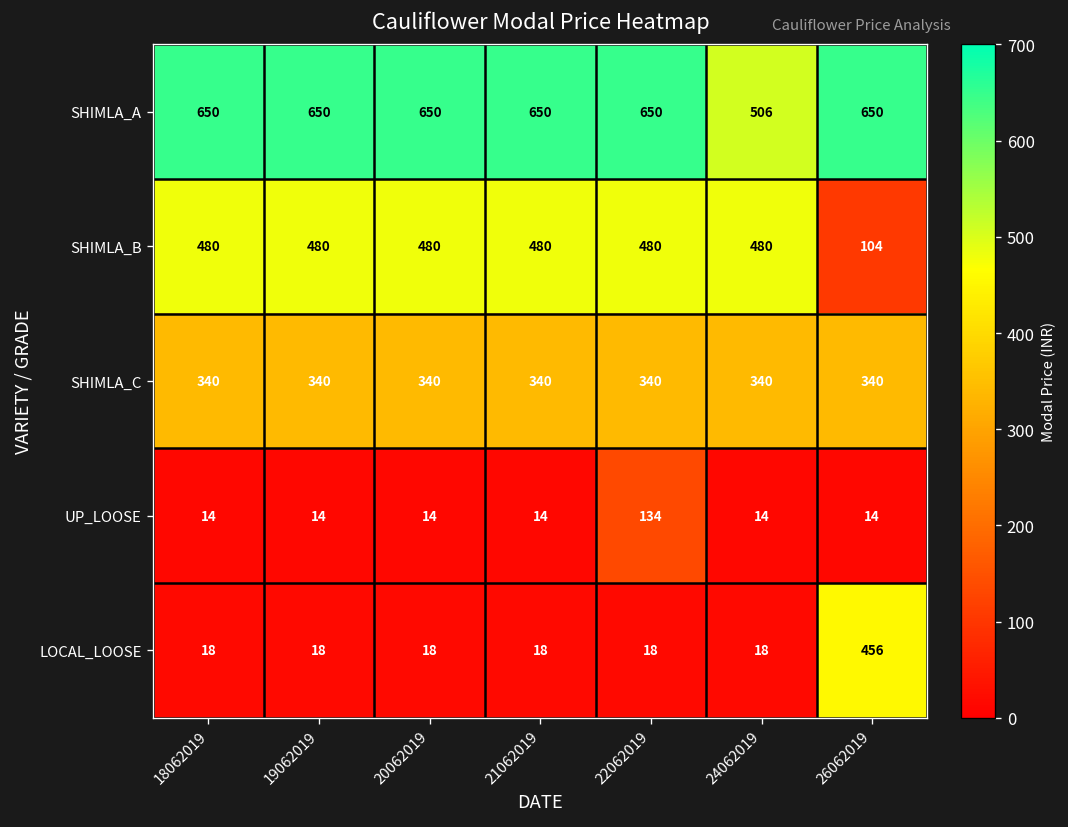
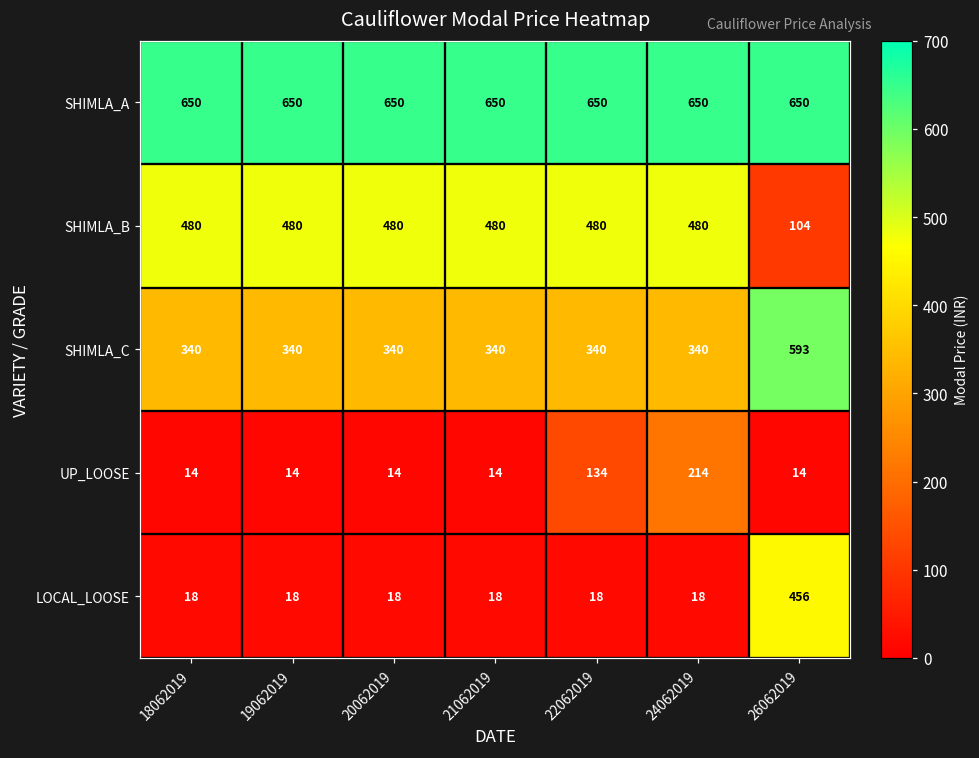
SHIMLA_A, 24062019: 506 -> 650
SHIMLA_C, 26062019: 340 -> 593
UP_LOOSE, 24062019: 14 -> 214
